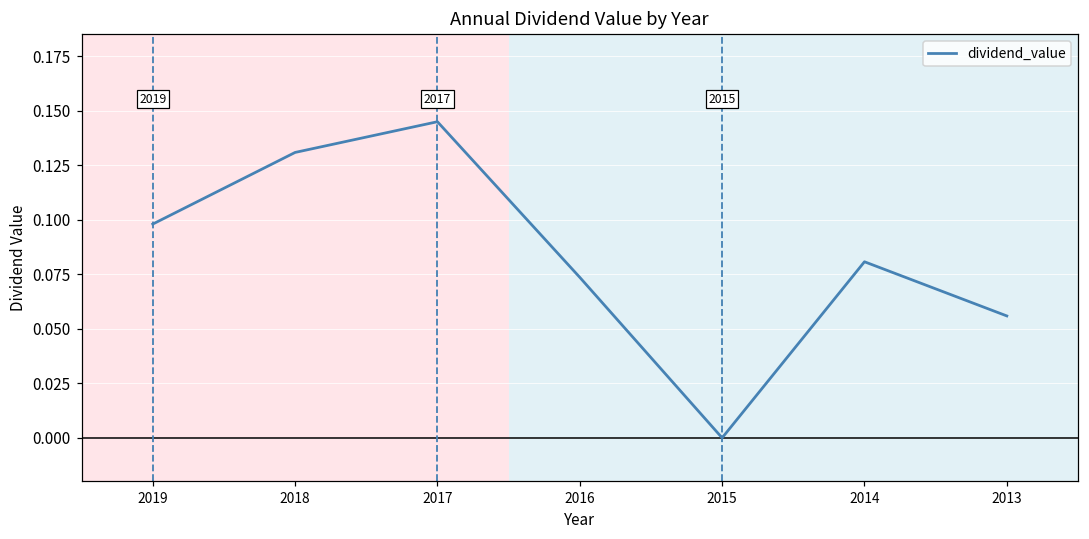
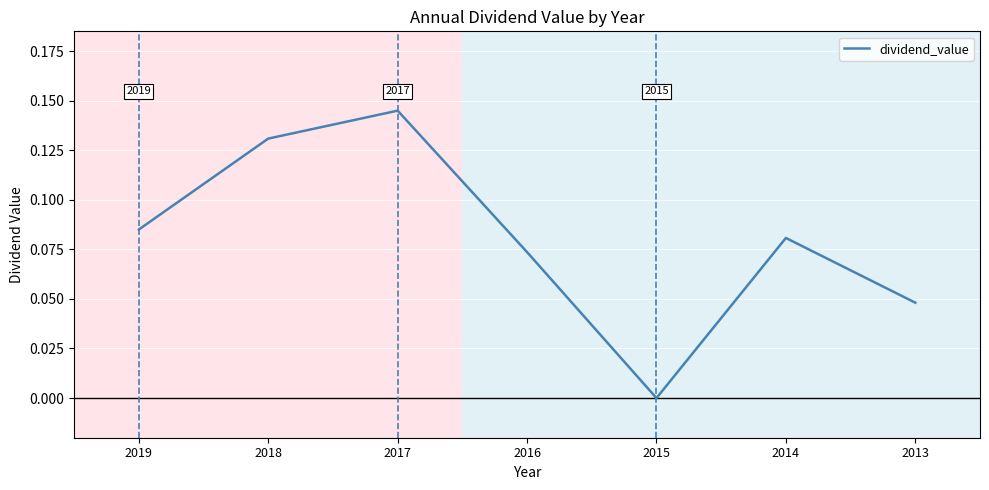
2019: 0.098 -> 0.085
2013: 0.056 -> 0.048
